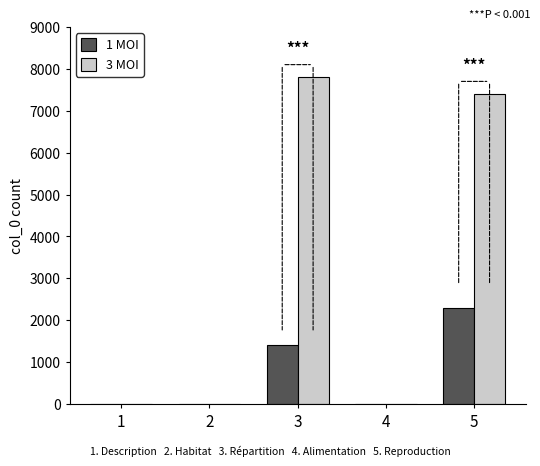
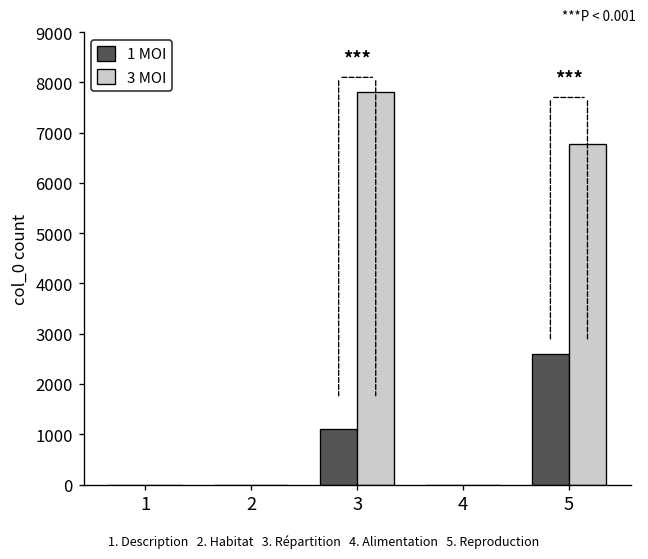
1 MOI, 3: 1400 -> 1100
1 MOI, 5: 2300 -> 2600
3 MOI, 5: 7400 -> 6800
